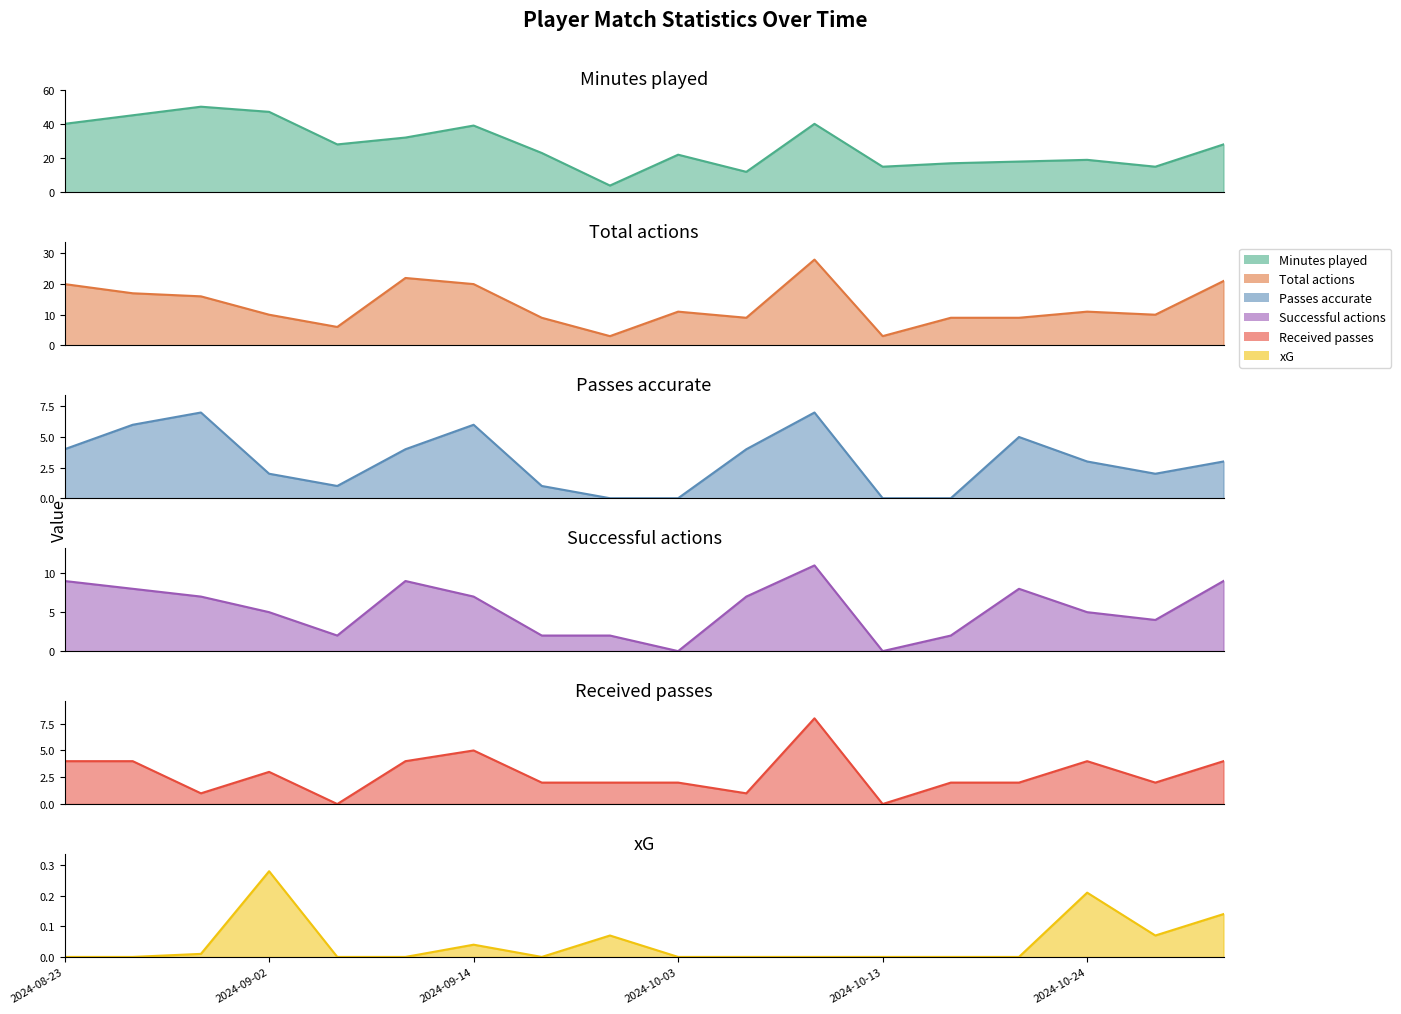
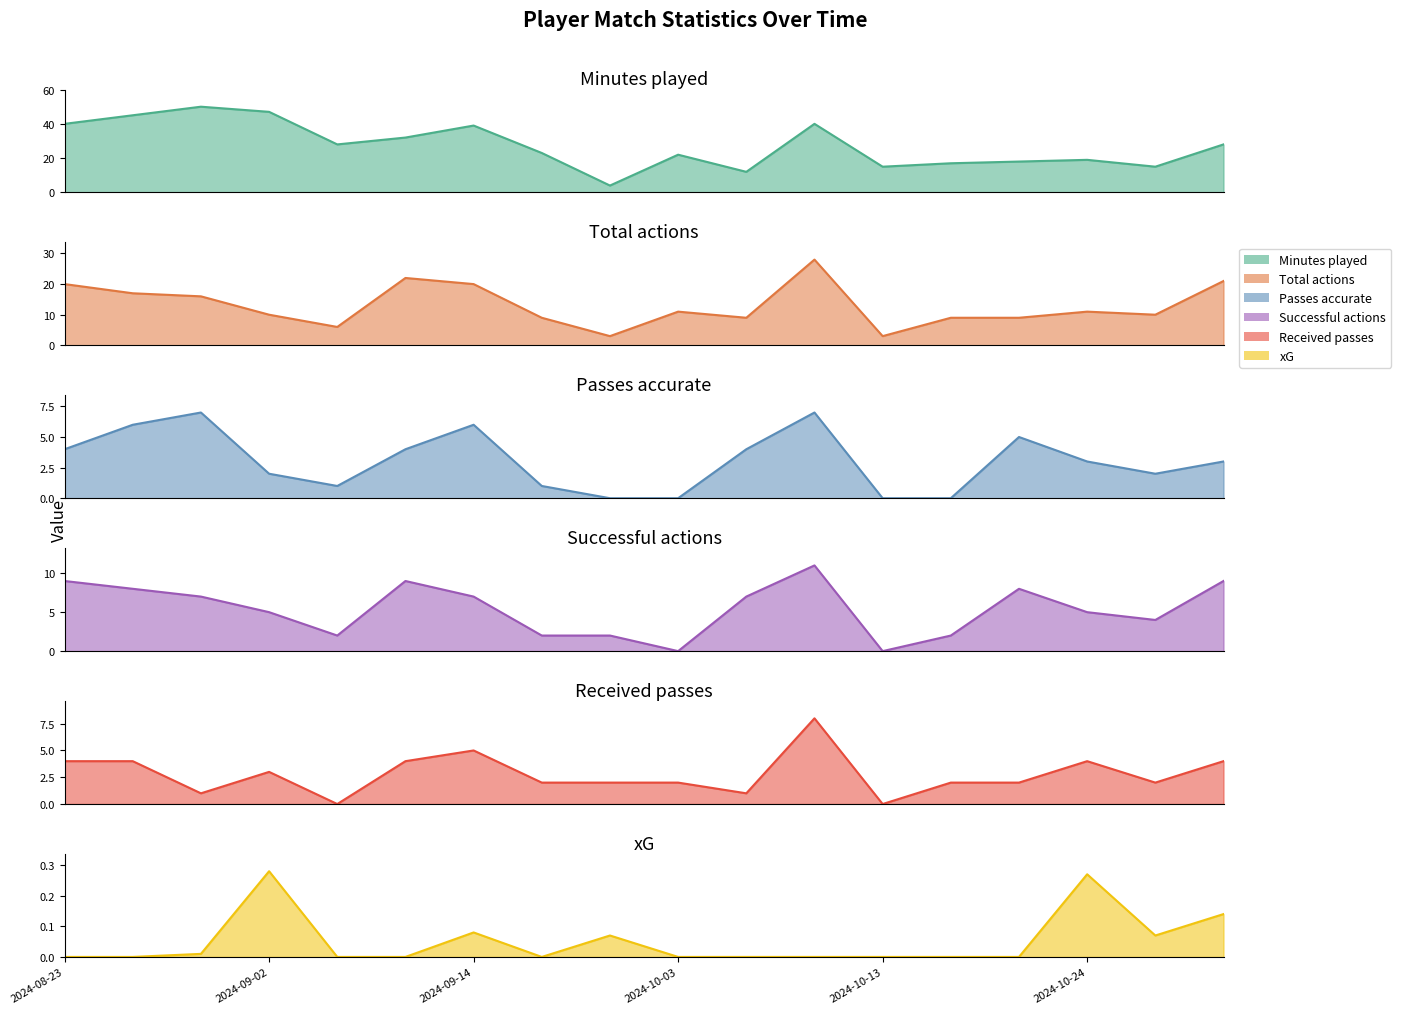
xG, 2024-09-14: 0.04 -> 0.08
xG, 2024-10-24: 0.21 -> 0.27
